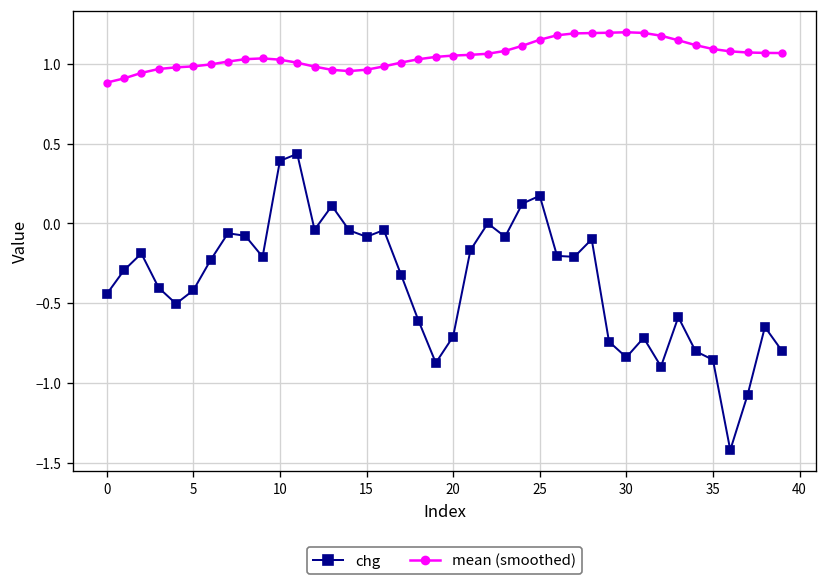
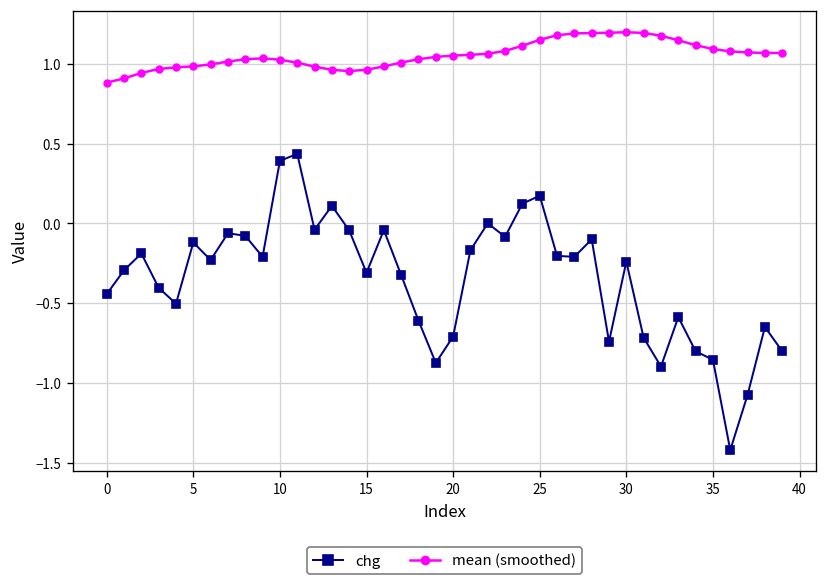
chg, 5: -0.42 -> -0.12
chg, 15: -0.08 -> -0.31
chg, 30: -0.84 -> -0.24
